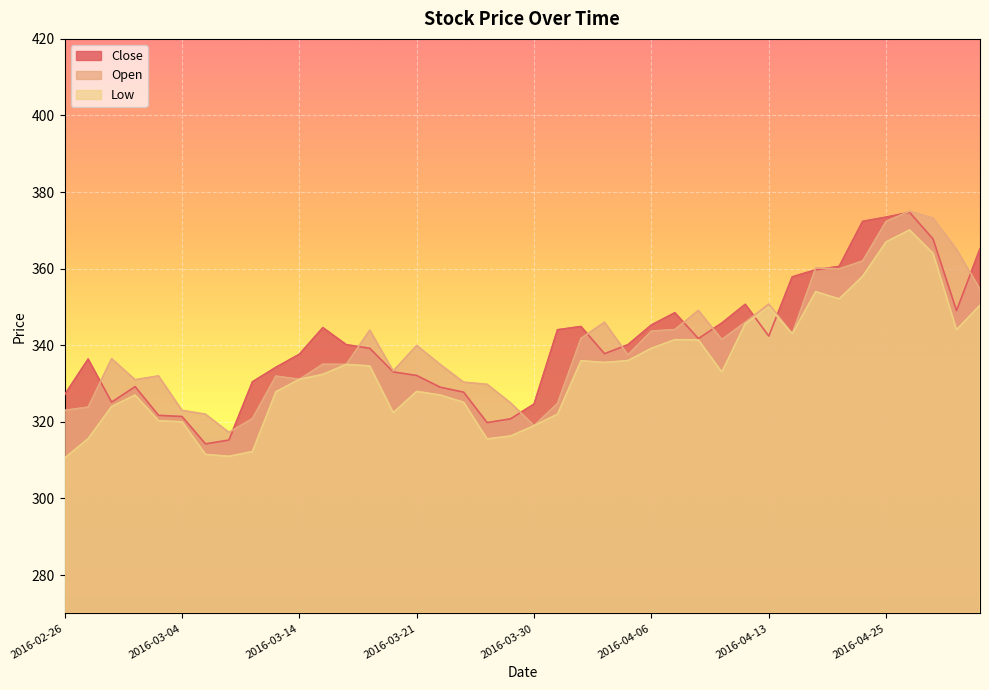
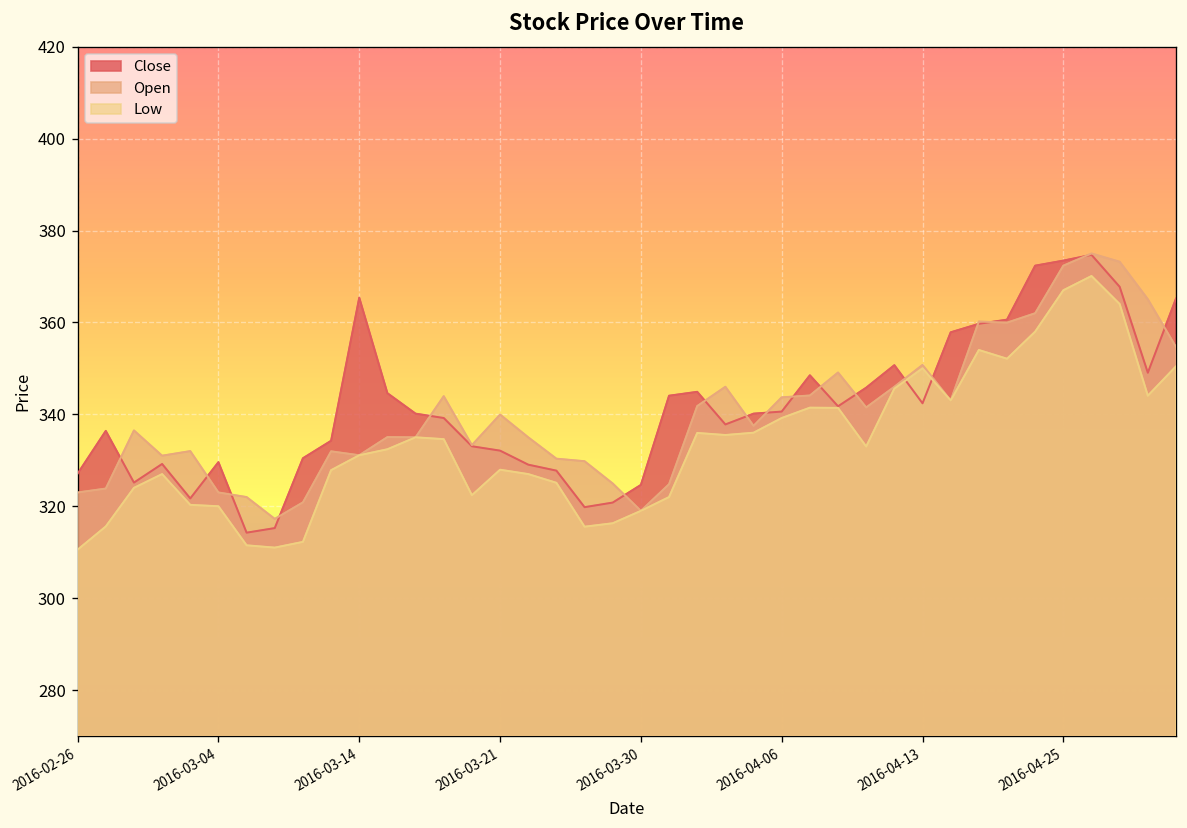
Close, 2016-03-04: 321 -> 330
Close, 2016-03-14: 338 -> 365
Close, 2016-04-06: 345 -> 341
